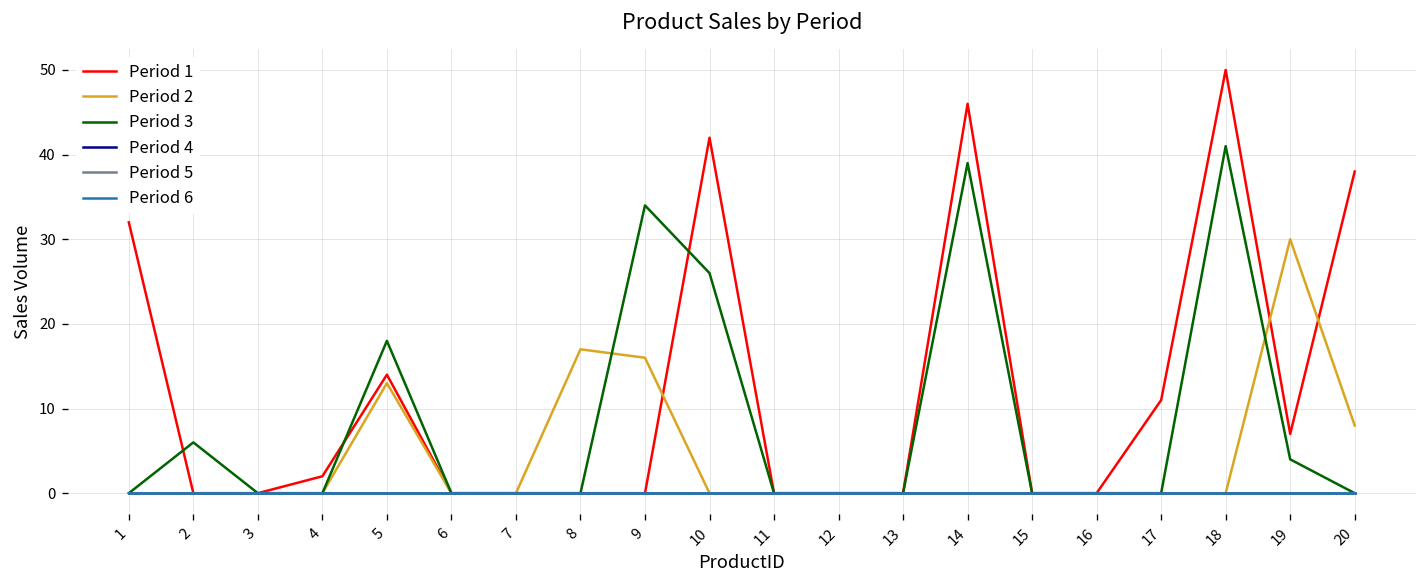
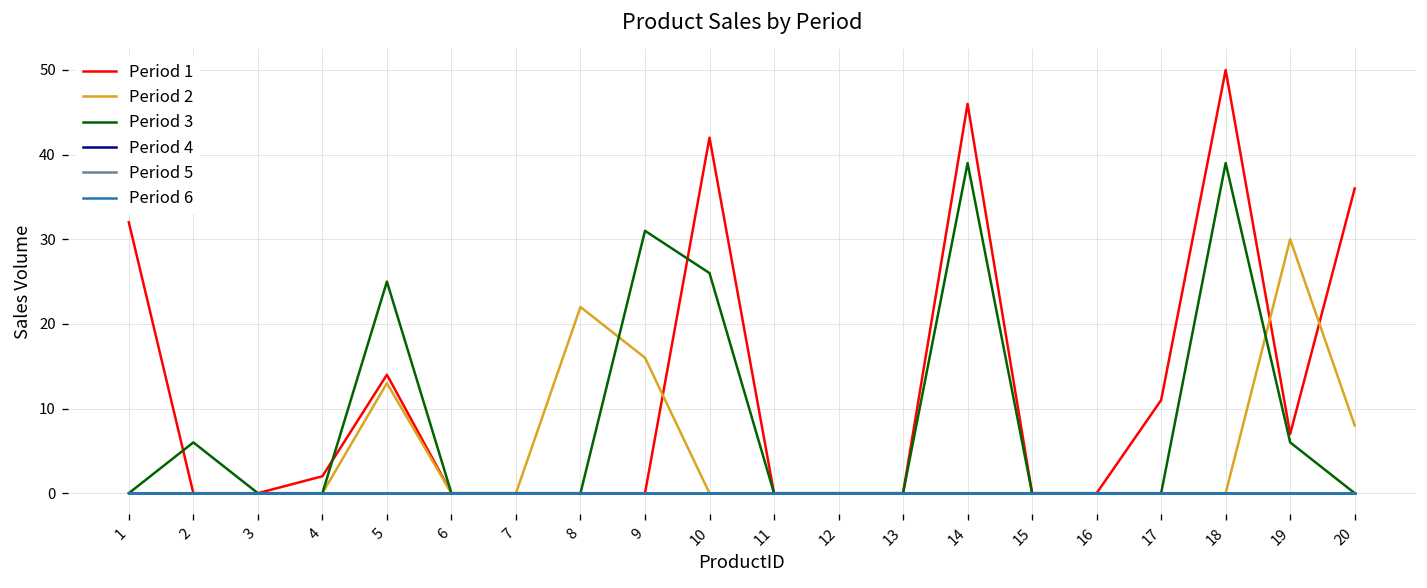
Period 3, 5: 18 -> 25
Period 2, 8: 17 -> 22
Period 3, 9: 34 -> 31
Period 3, 18: 41 -> 39
Period 3, 19: 4 -> 6
Period 1, 20: 38 -> 36
